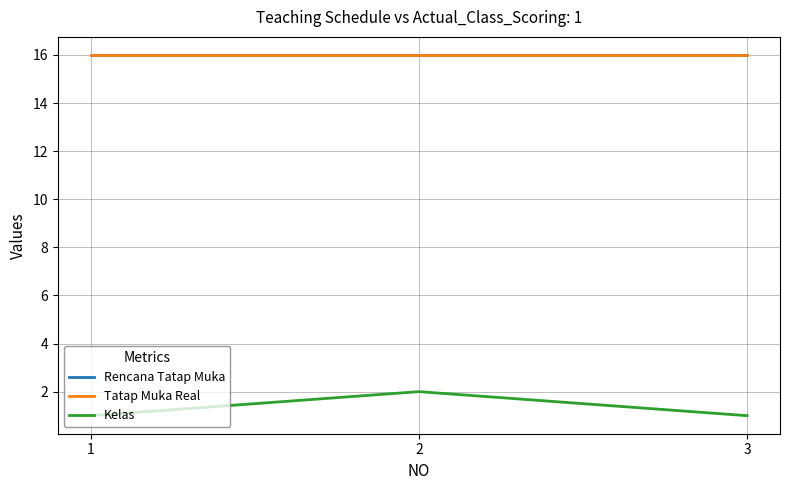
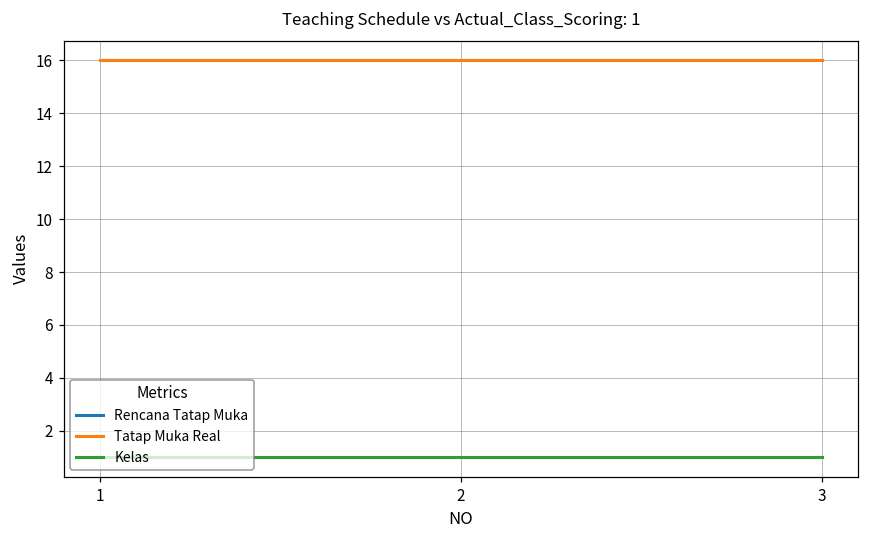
Kelas, 2: 2 -> 1
